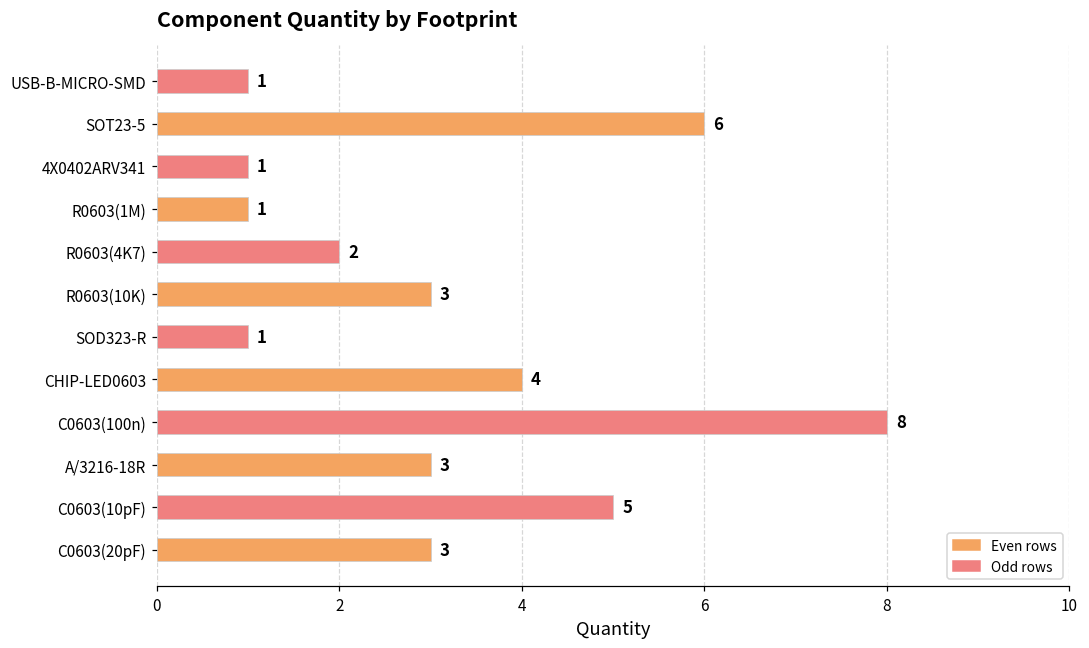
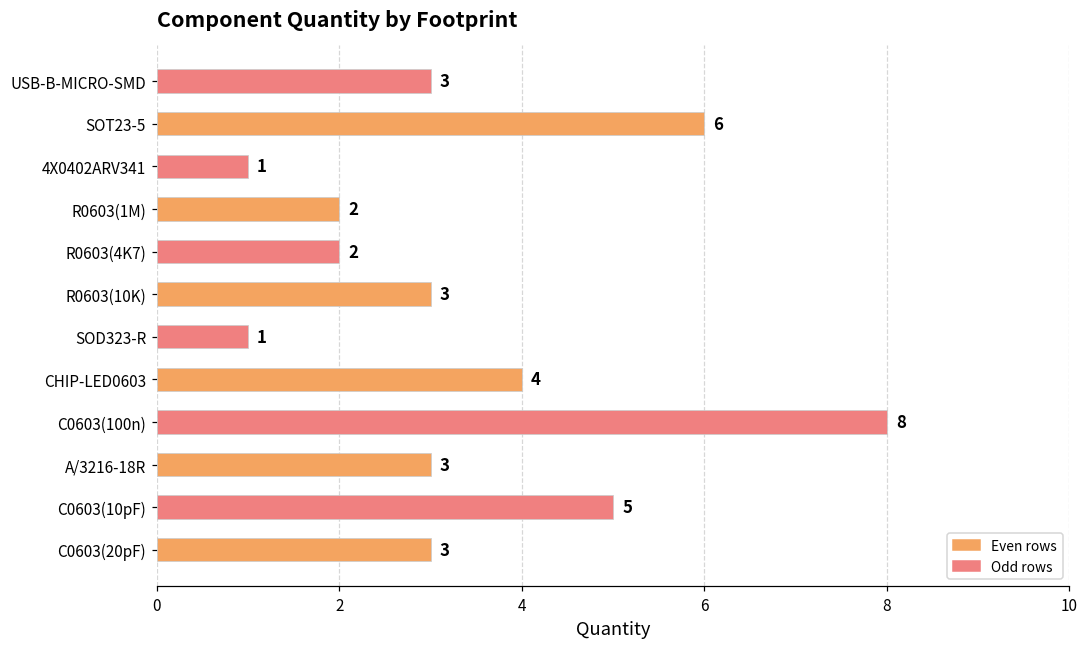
USB-B-MICRO-SMD: 1 -> 3
R0603(1M): 1 -> 2
